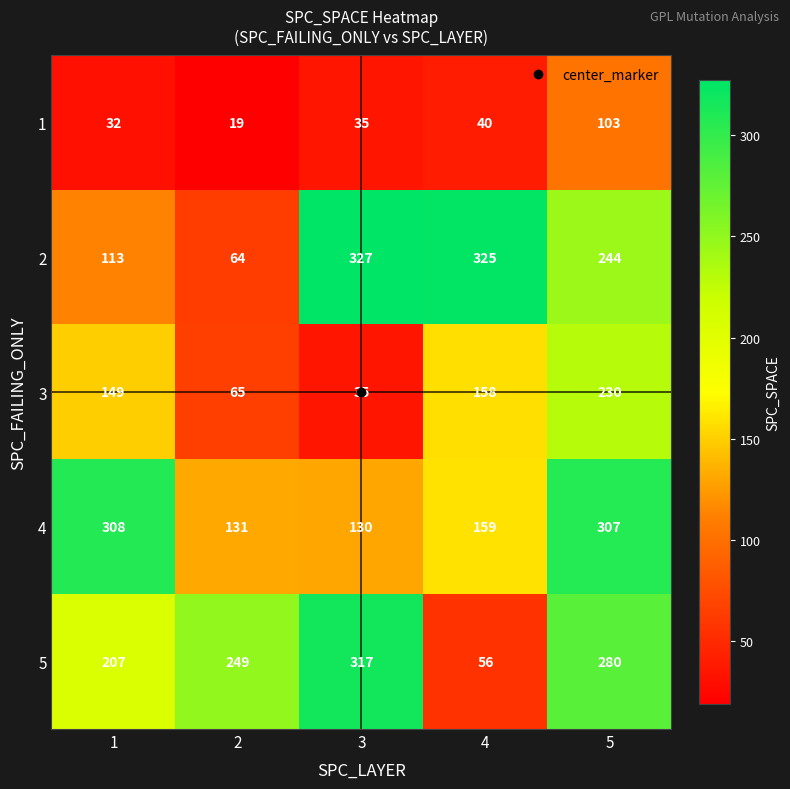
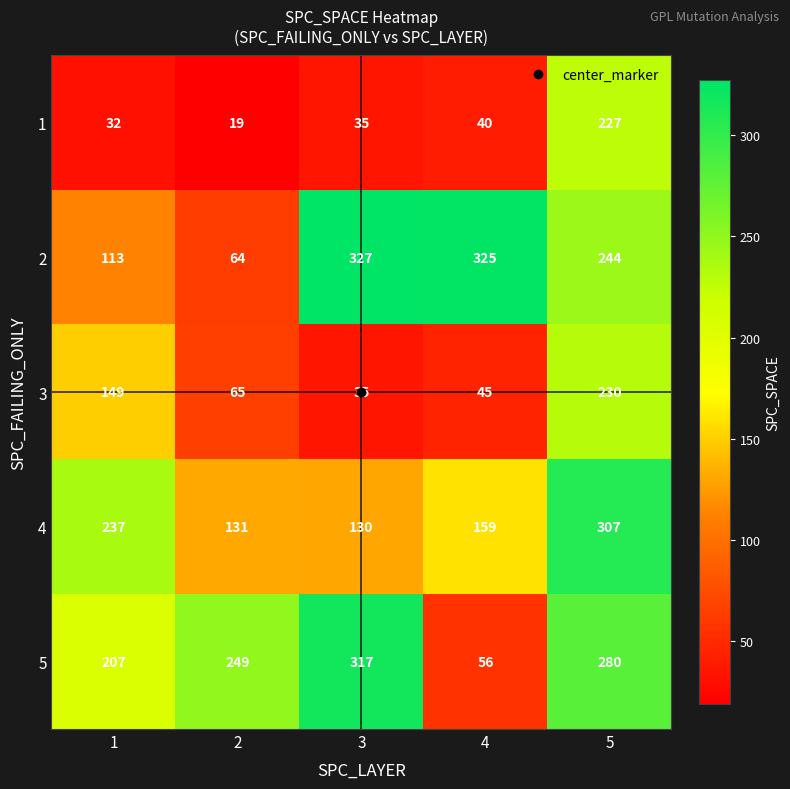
1, 5: 103 -> 227
3, 4: 158 -> 45
4, 1: 308 -> 237
